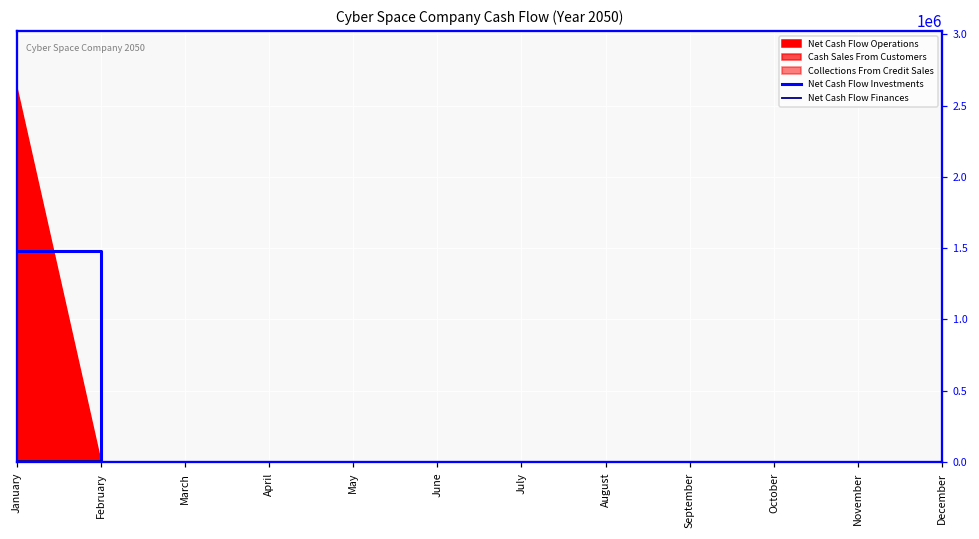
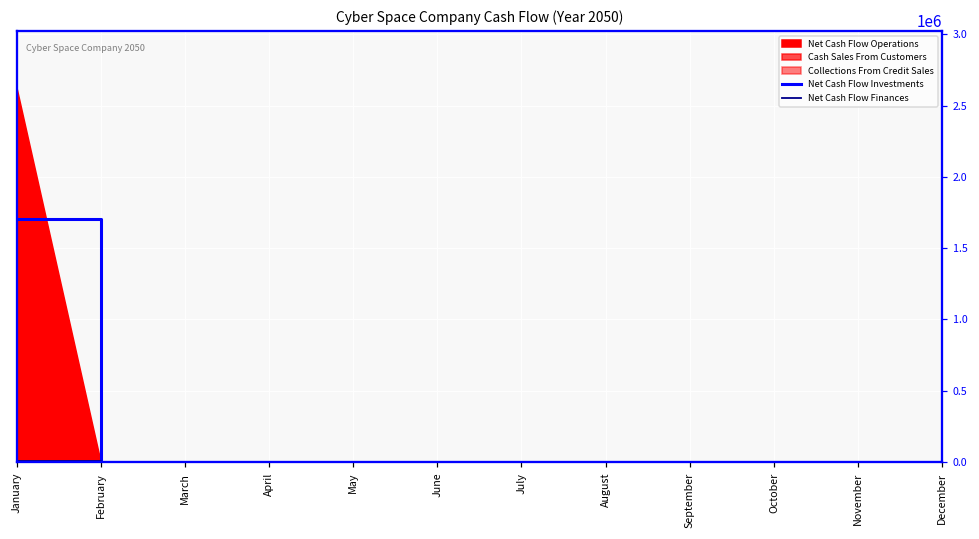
Net Cash Flow Investments, January: 1480000 -> 1700000
